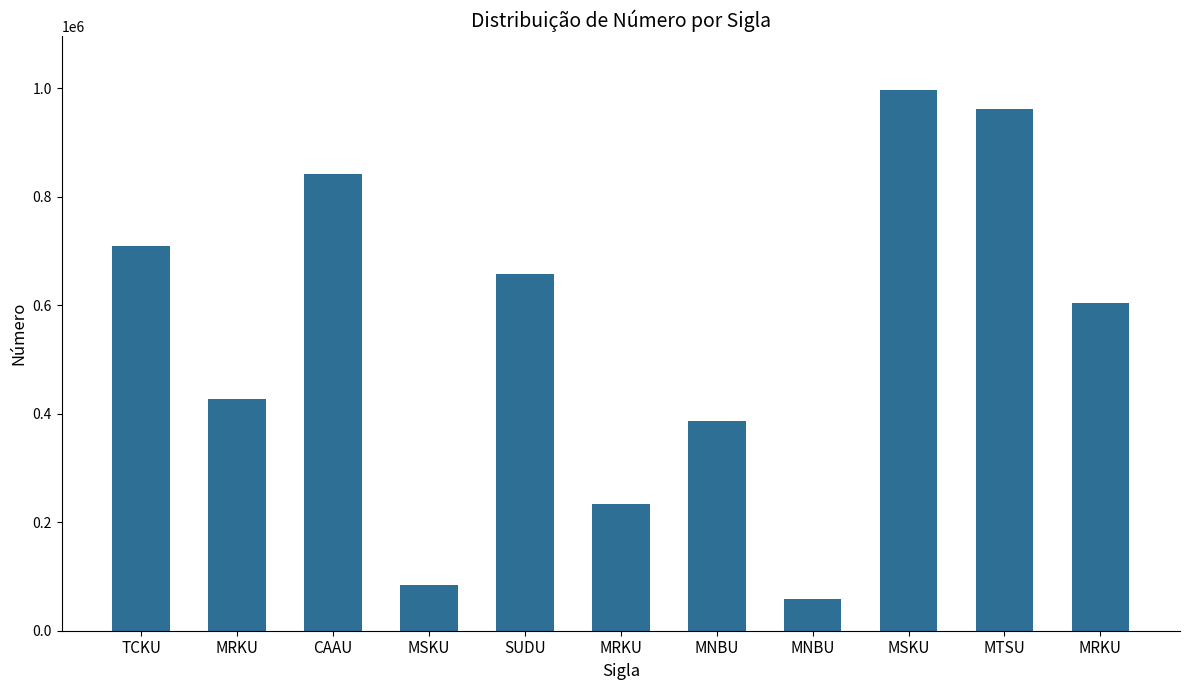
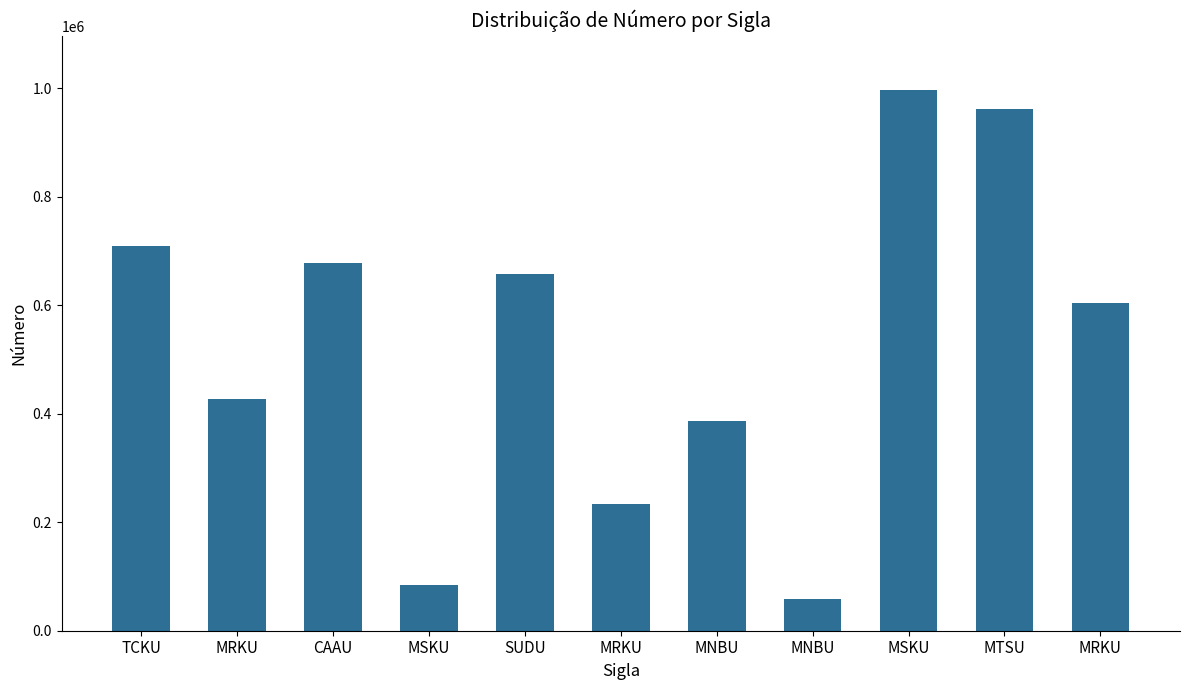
CAAU: 840000 -> 680000
